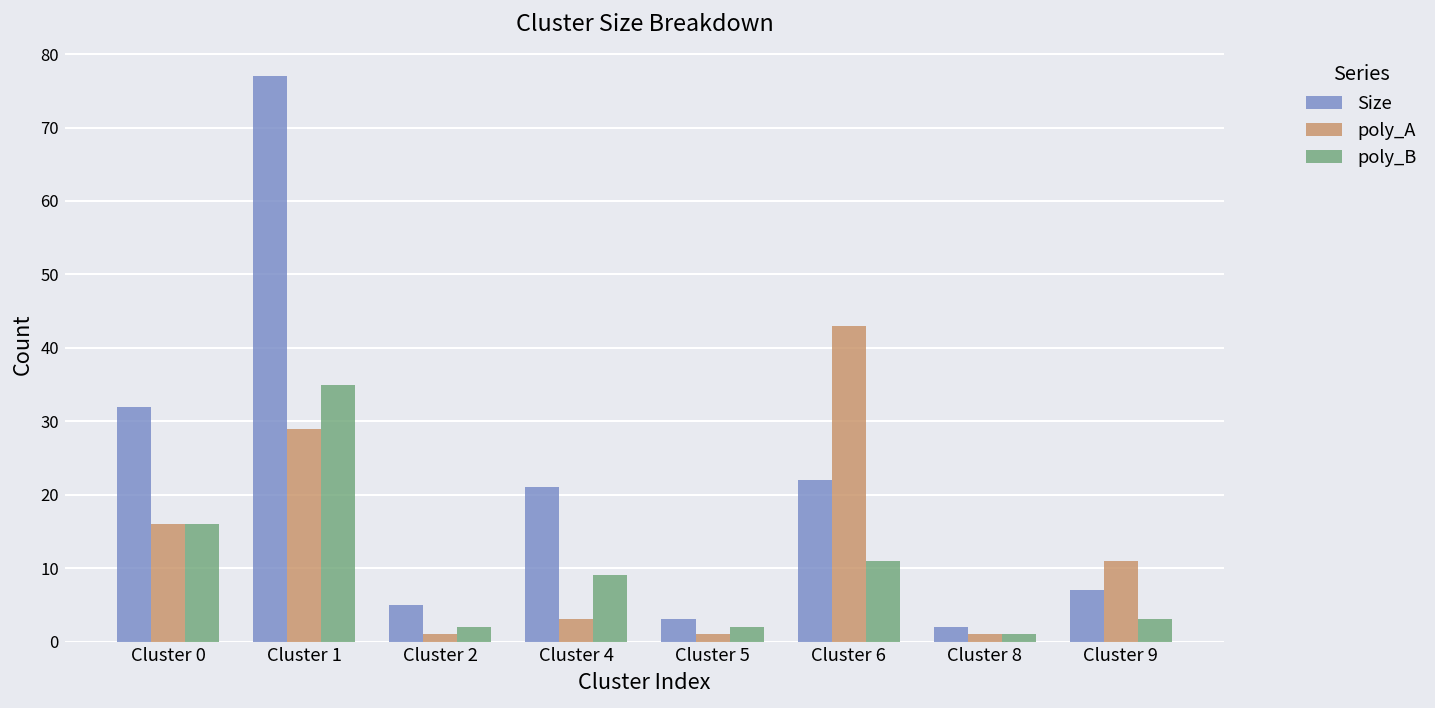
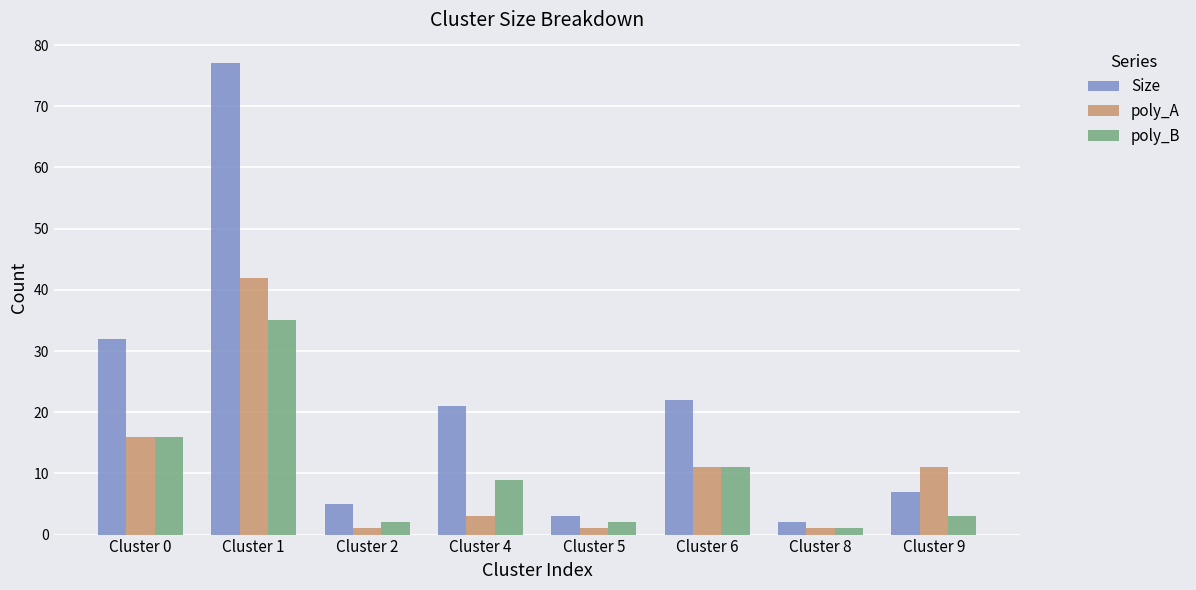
poly_A, Cluster 1: 29 -> 42
poly_A, Cluster 6: 43 -> 11
